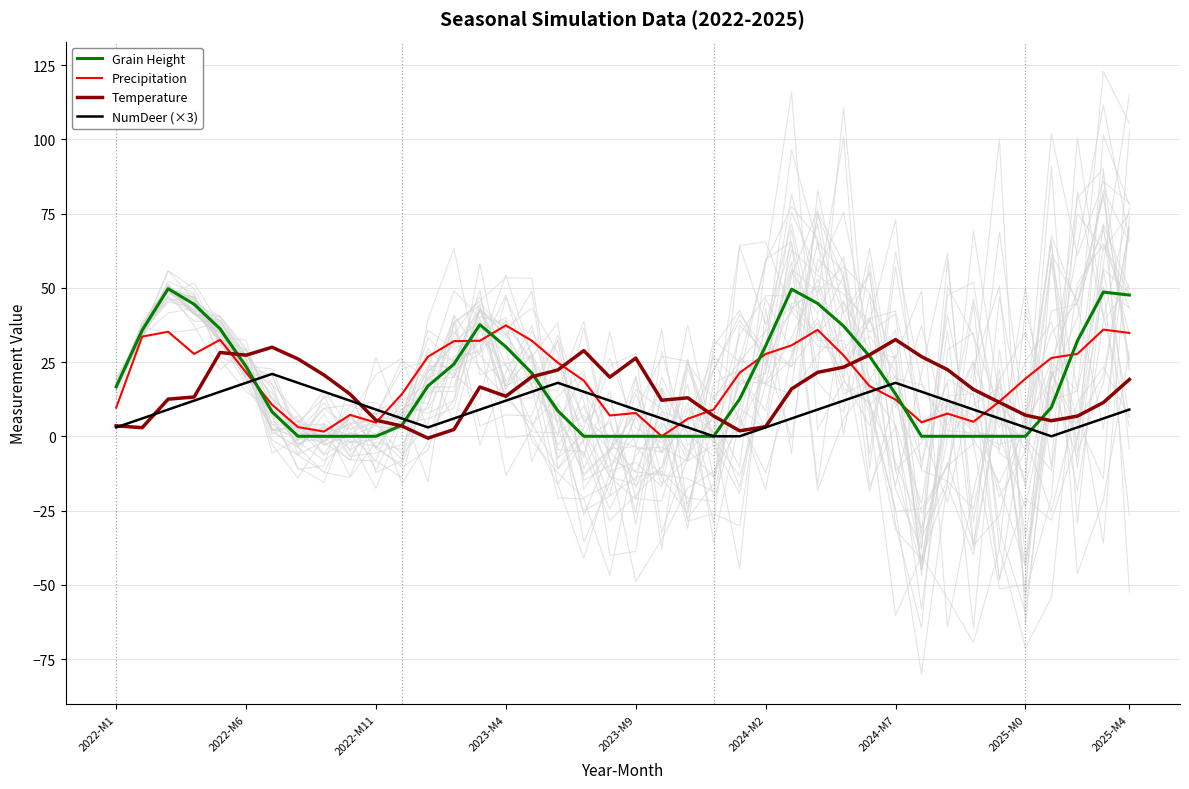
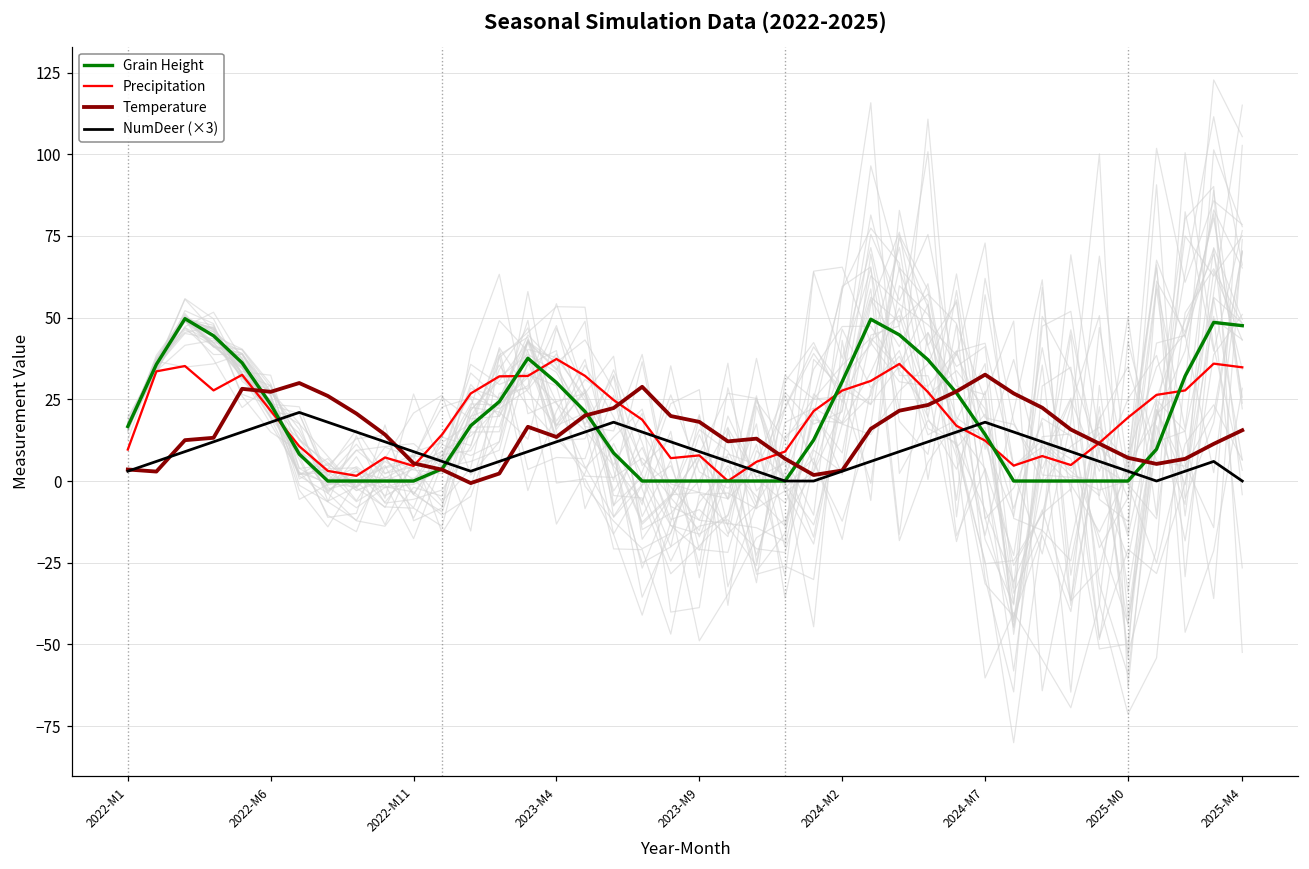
Temperature, 2023-M9: 26 -> 18
Temperature, 2025-M4: 19 -> 16
NumDeer (×3), 2025-M4: 9 -> 0
